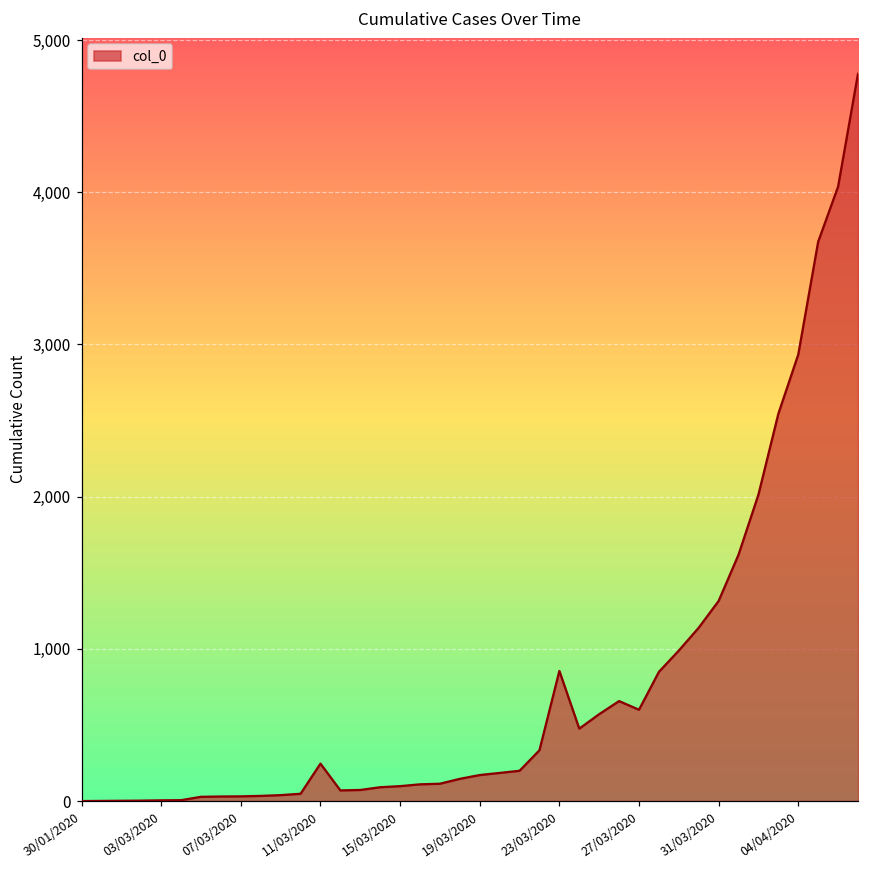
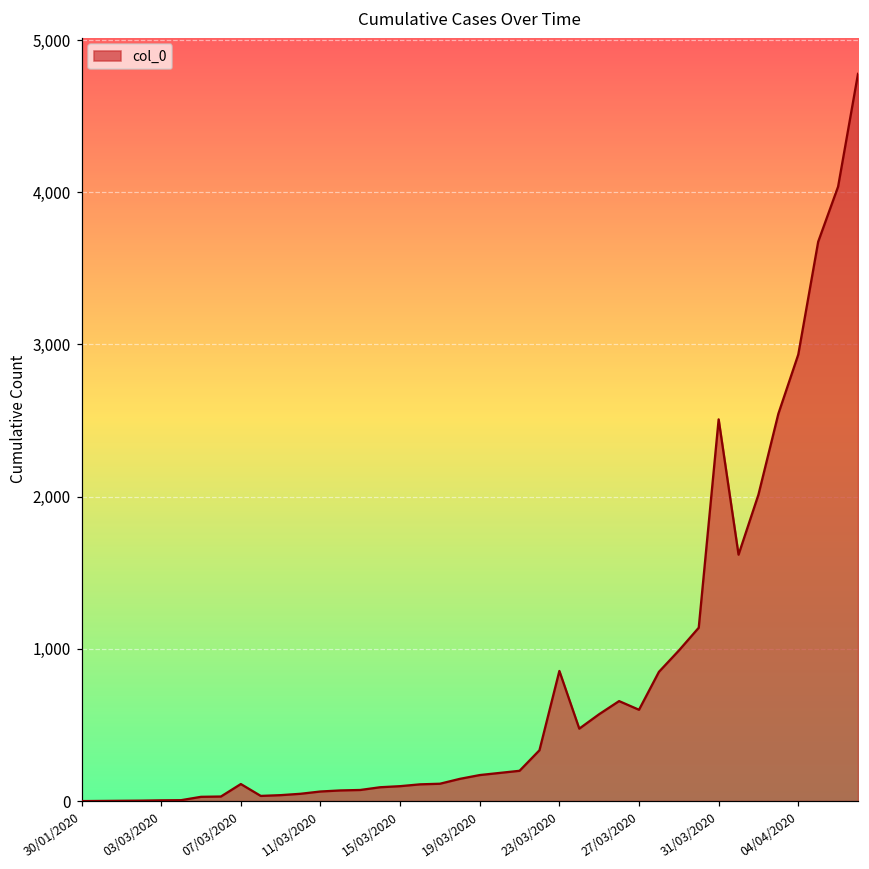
07/03/2020: 30 -> 110
11/03/2020: 250 -> 60
31/03/2020: 1,320 -> 2,510
